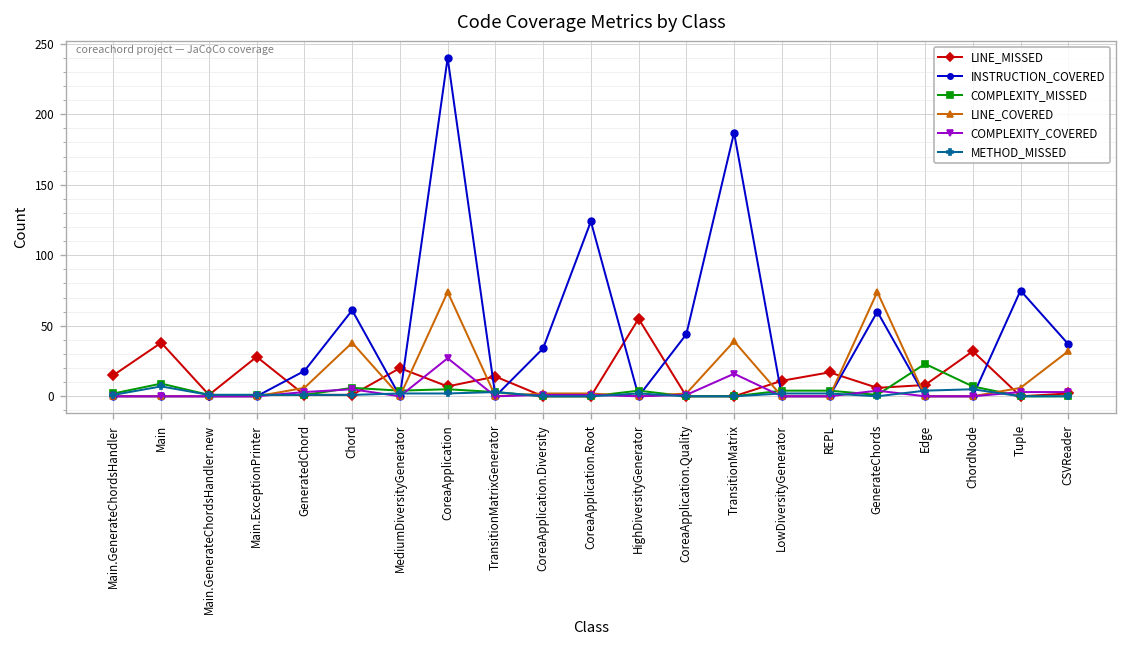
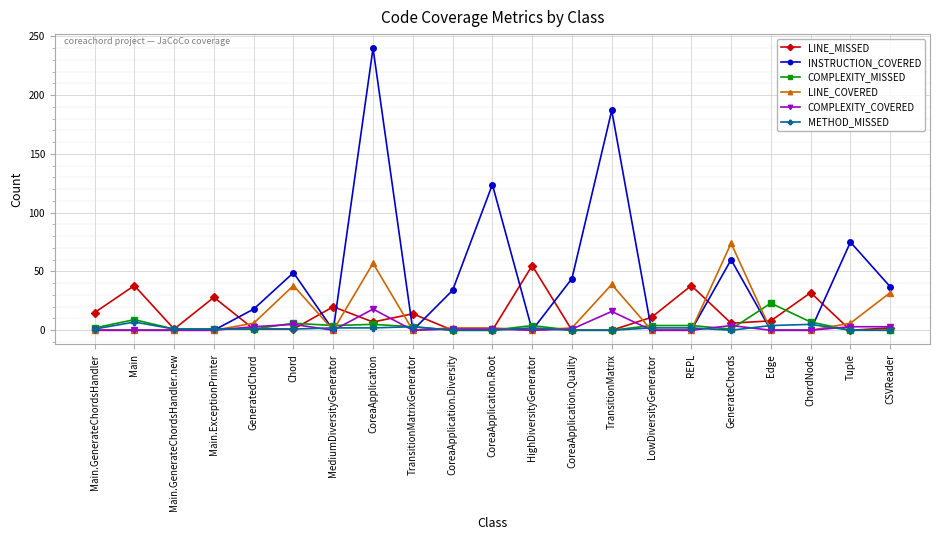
INSTRUCTION_COVERED, Chord: 61 -> 49
LINE_COVERED, CoreaApplication: 74 -> 57
COMPLEXITY_COVERED, CoreaApplication: 27 -> 18
LINE_MISSED, REPL: 17 -> 38
